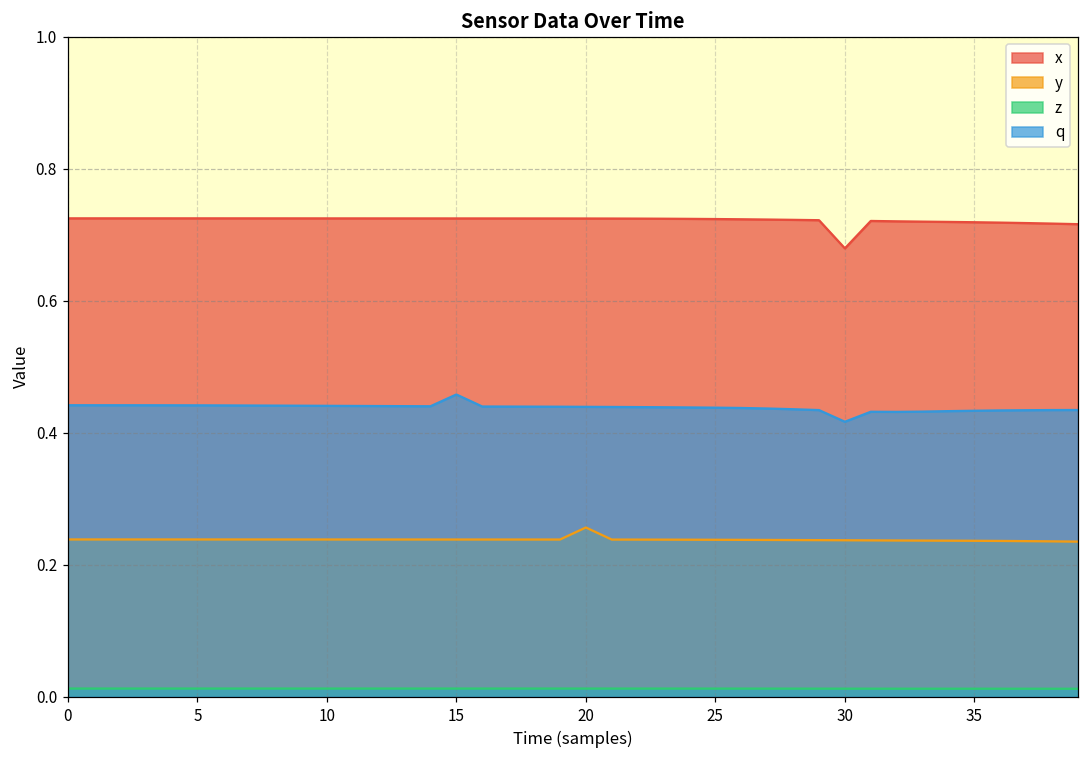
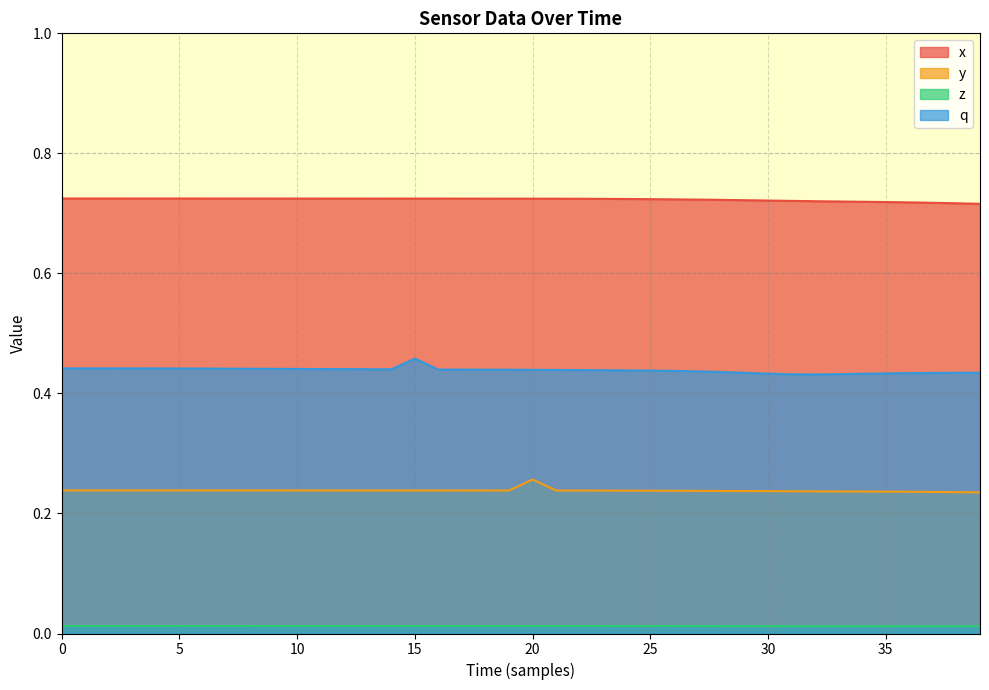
x, 30: 0.68 -> 0.72
q, 30: 0.42 -> 0.43
